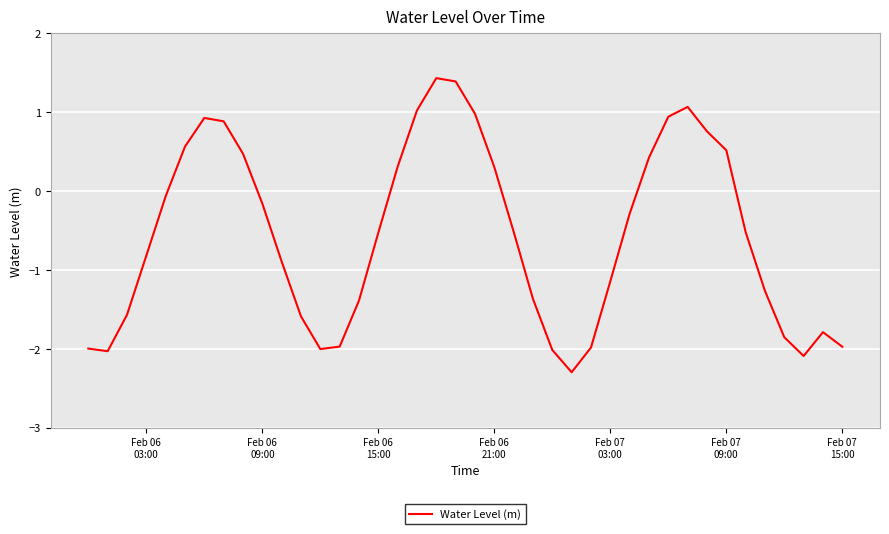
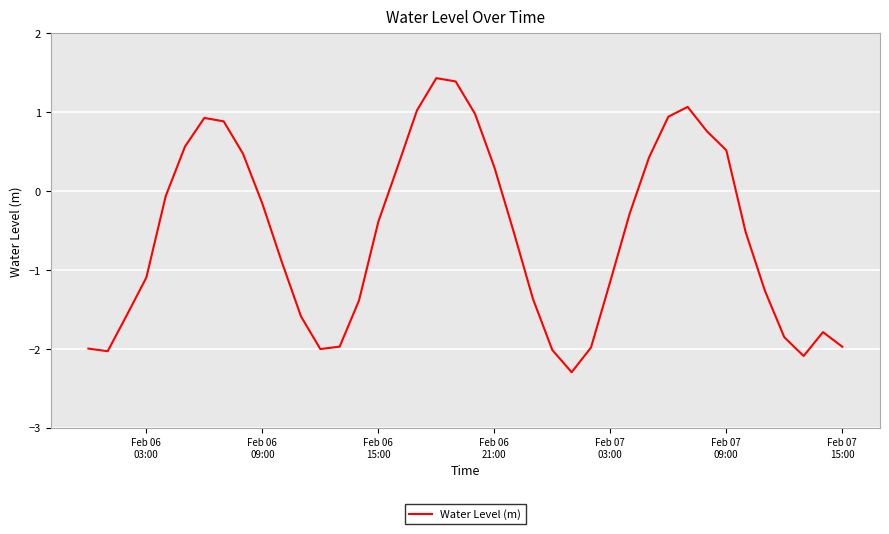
Feb 06 03:00: -0.8 -> -1.1
Feb 06 15:00: -0.5 -> -0.4
